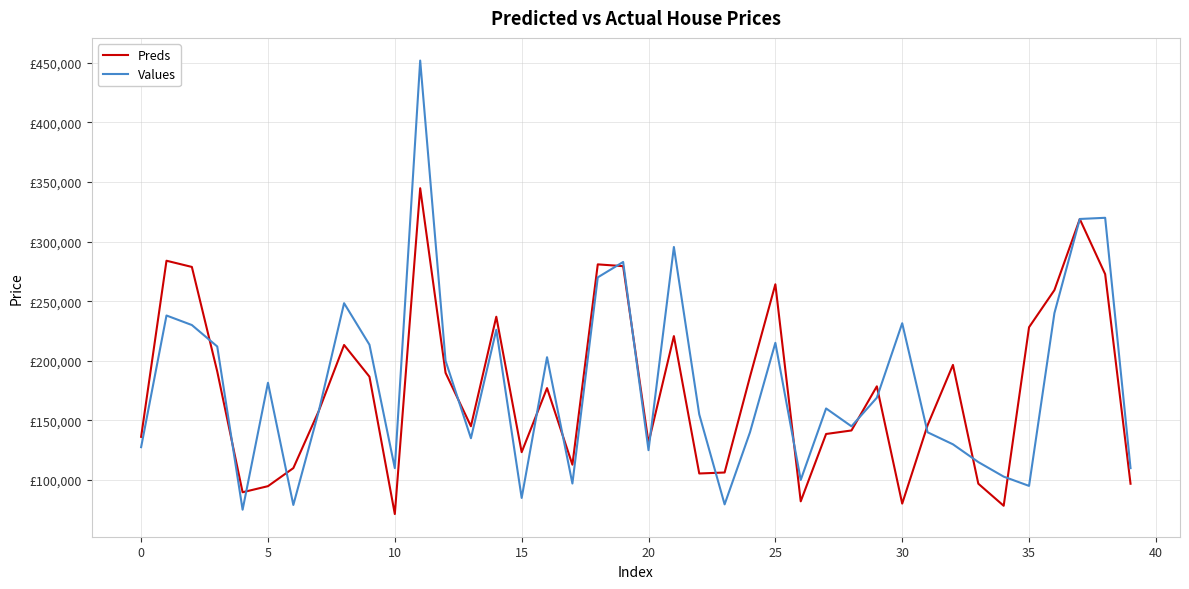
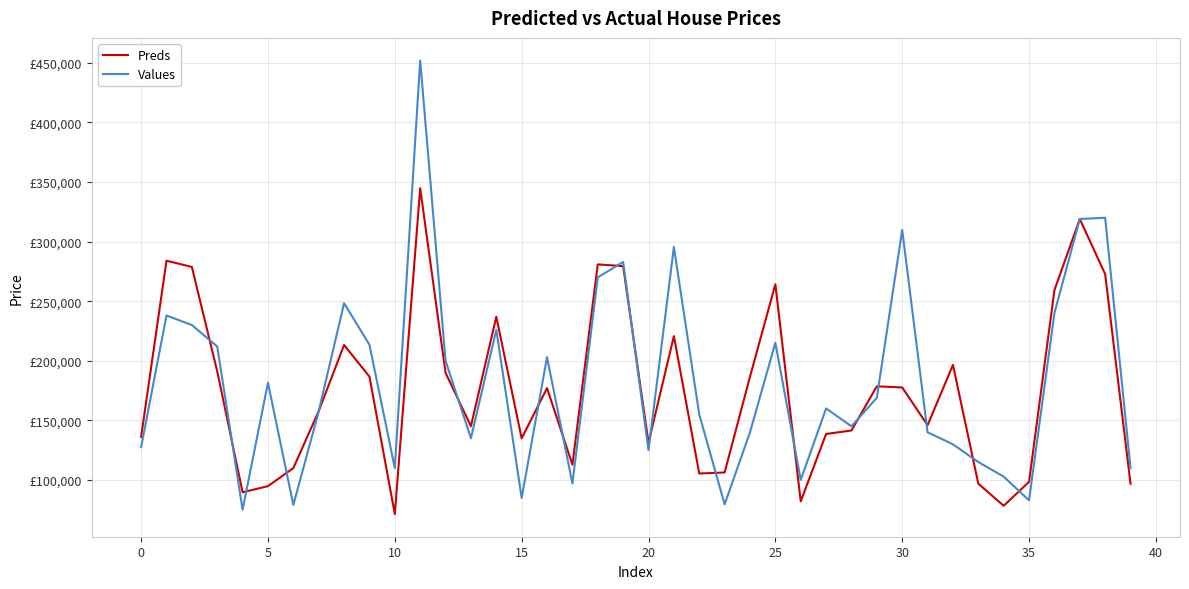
Preds, 15: £123,000 -> £135,000
Preds, 30: £80,000 -> £178,000
Values, 30: £232,000 -> £310,000
Preds, 35: £228,000 -> £98,000
Values, 35: £95,000 -> £83,000
